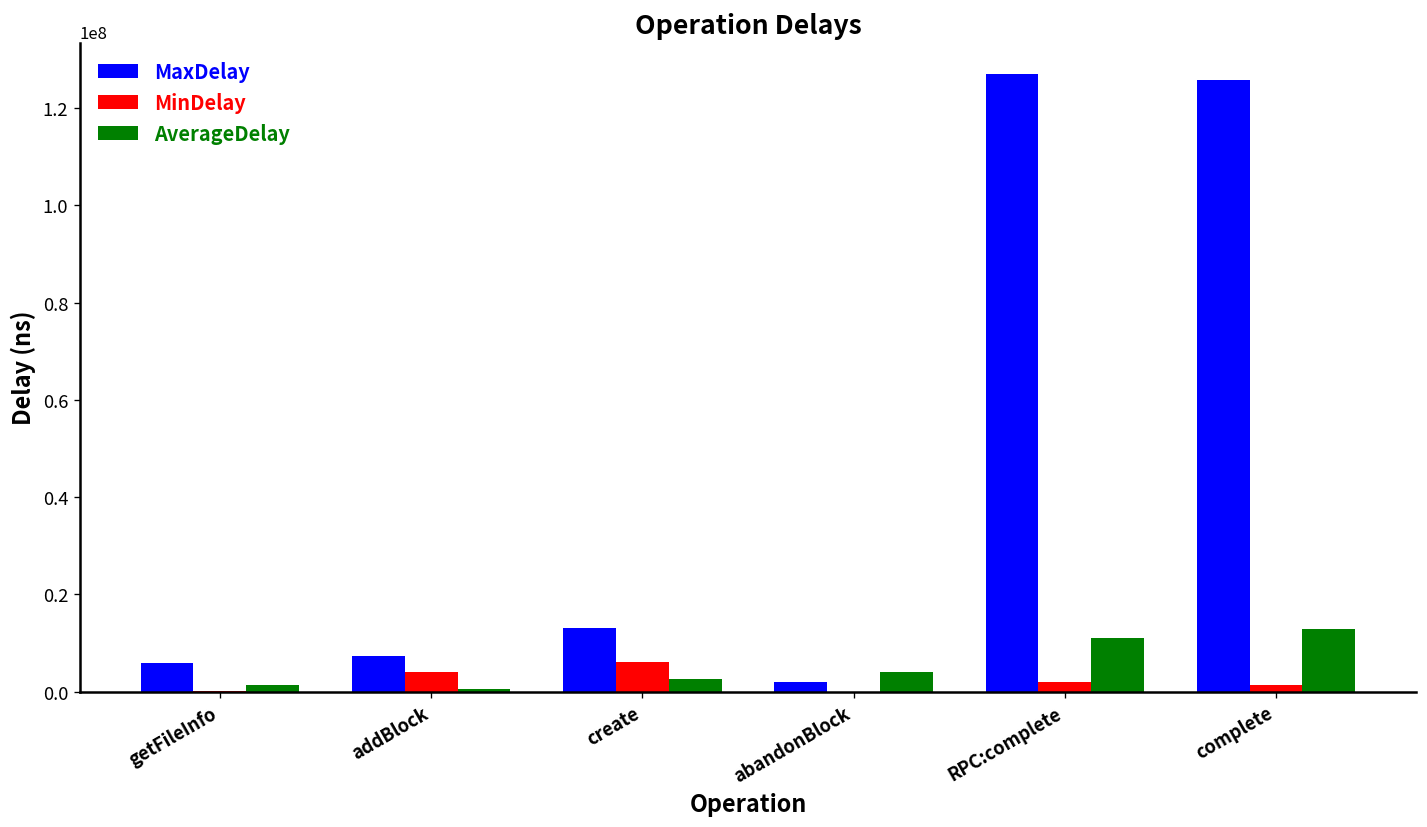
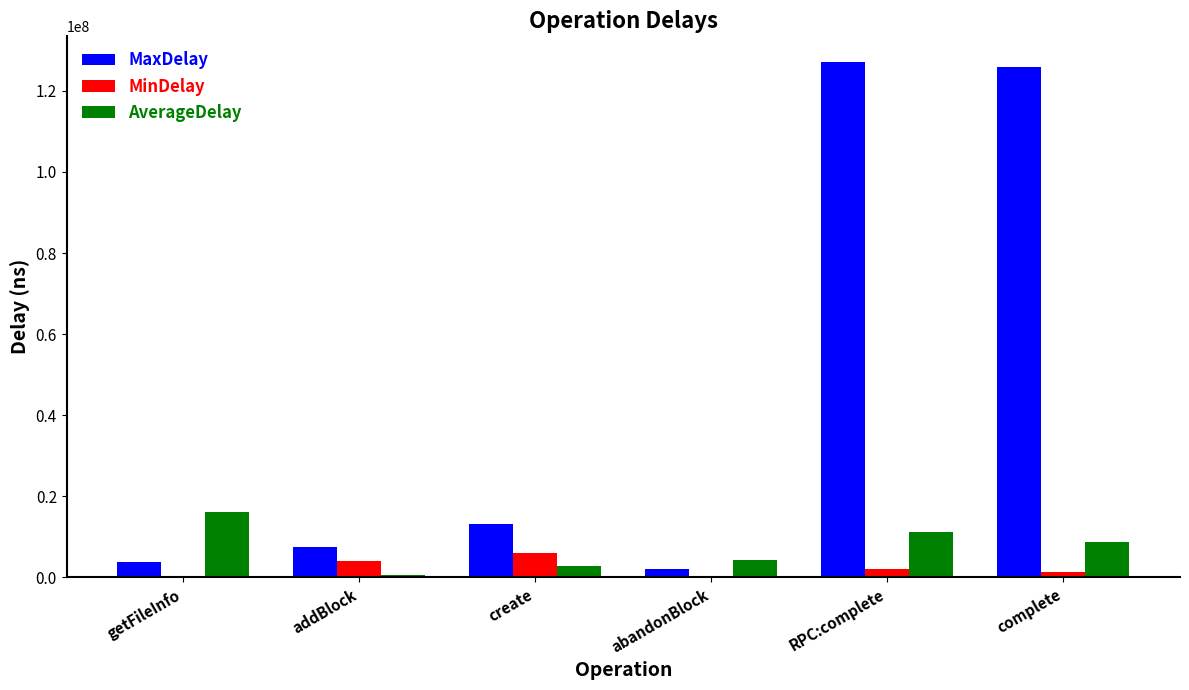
MaxDelay, getFileInfo: 6000000 -> 4000000
AverageDelay, getFileInfo: 1000000 -> 16000000
AverageDelay, complete: 13000000 -> 9000000
